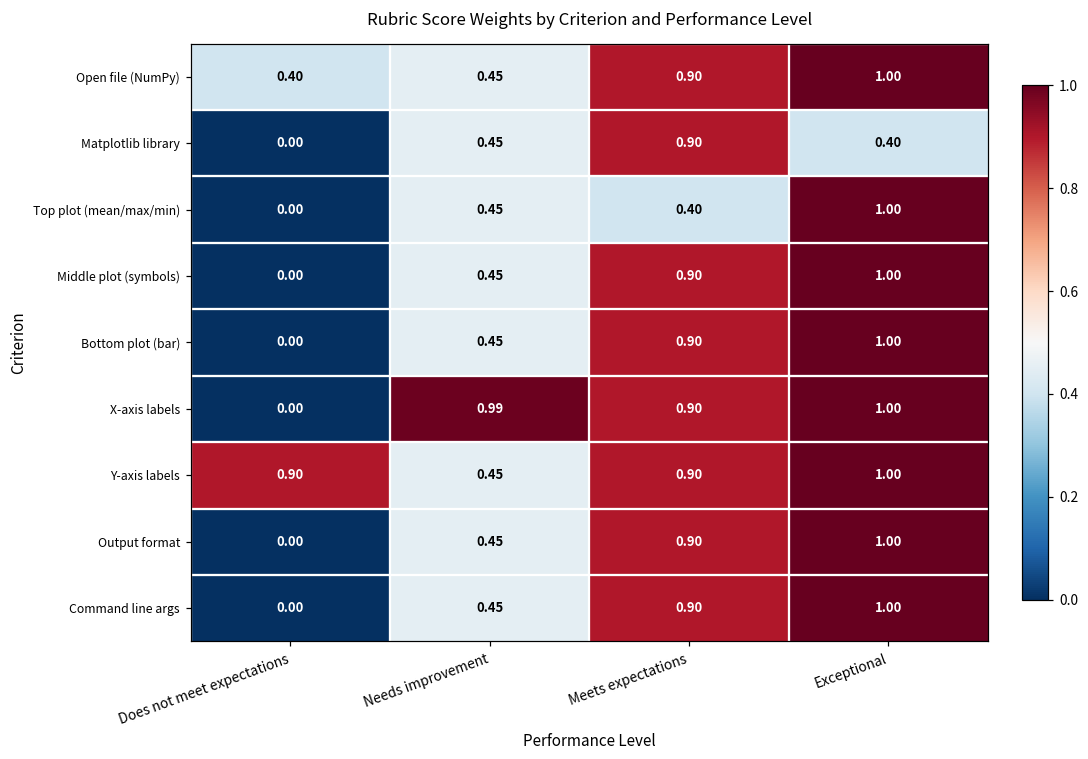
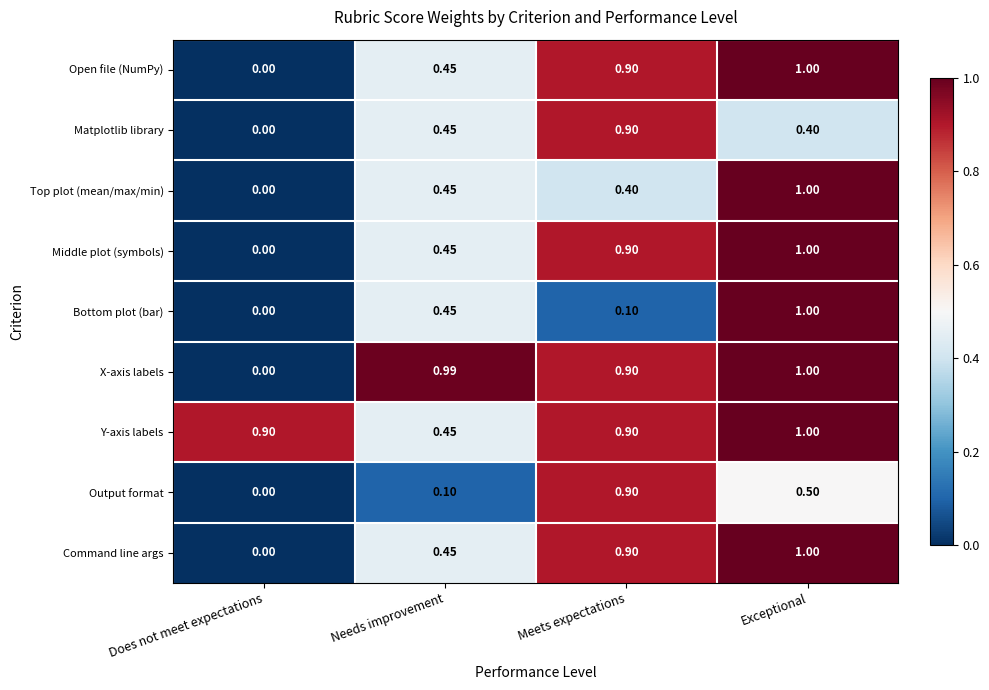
Open file (NumPy), Does not meet expectations: 0.40 -> 0.00
Bottom plot (bar), Meets expectations: 0.90 -> 0.10
Output format, Needs improvement: 0.45 -> 0.10
Output format, Exceptional: 1.00 -> 0.50
